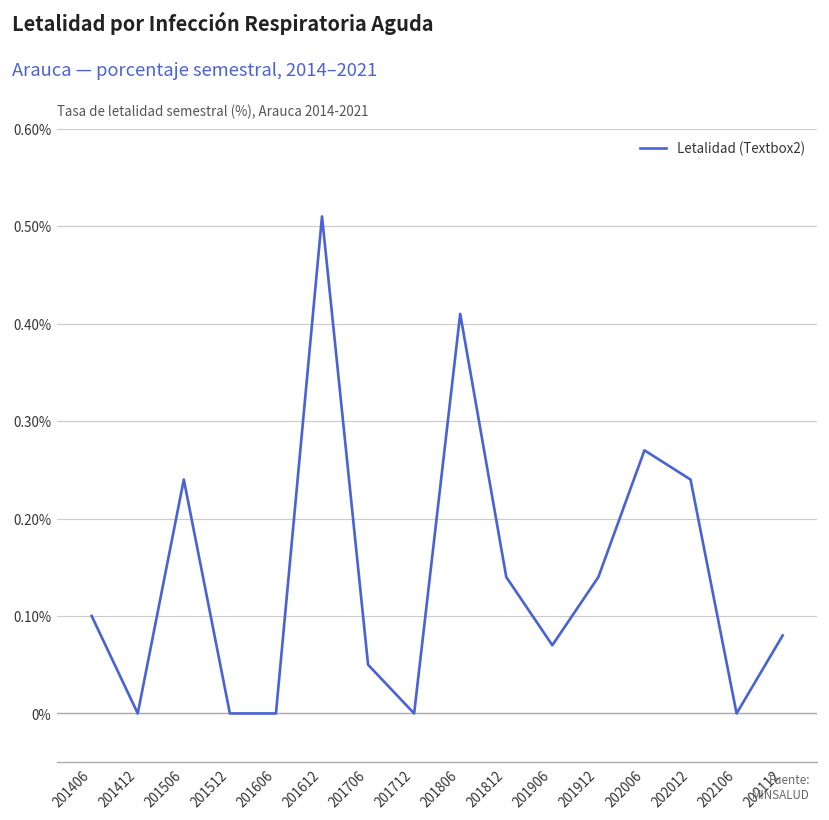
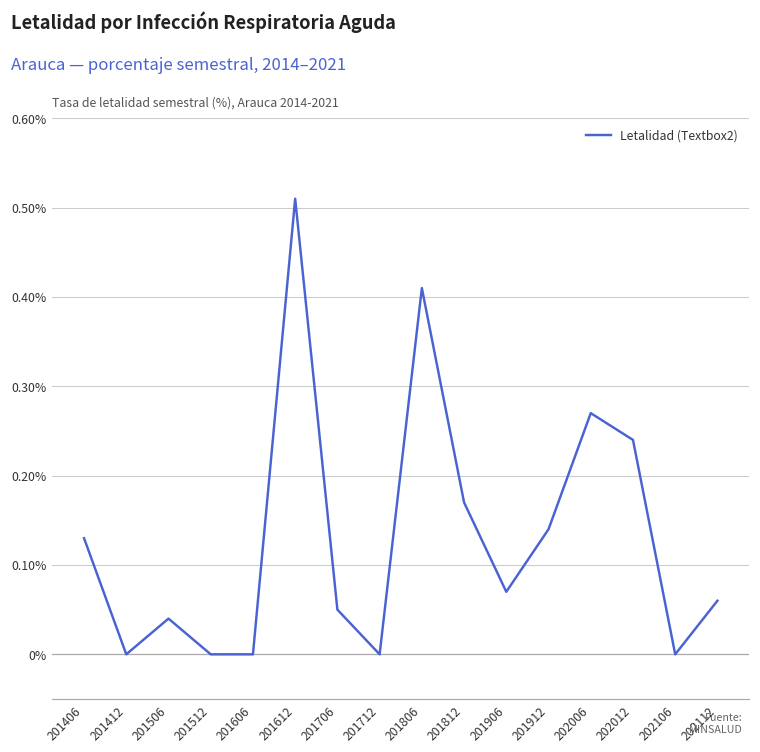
201406: 0.10% -> 0.13%
201506: 0.24% -> 0.04%
201812: 0.14% -> 0.17%
202112: 0.08% -> 0.06%
